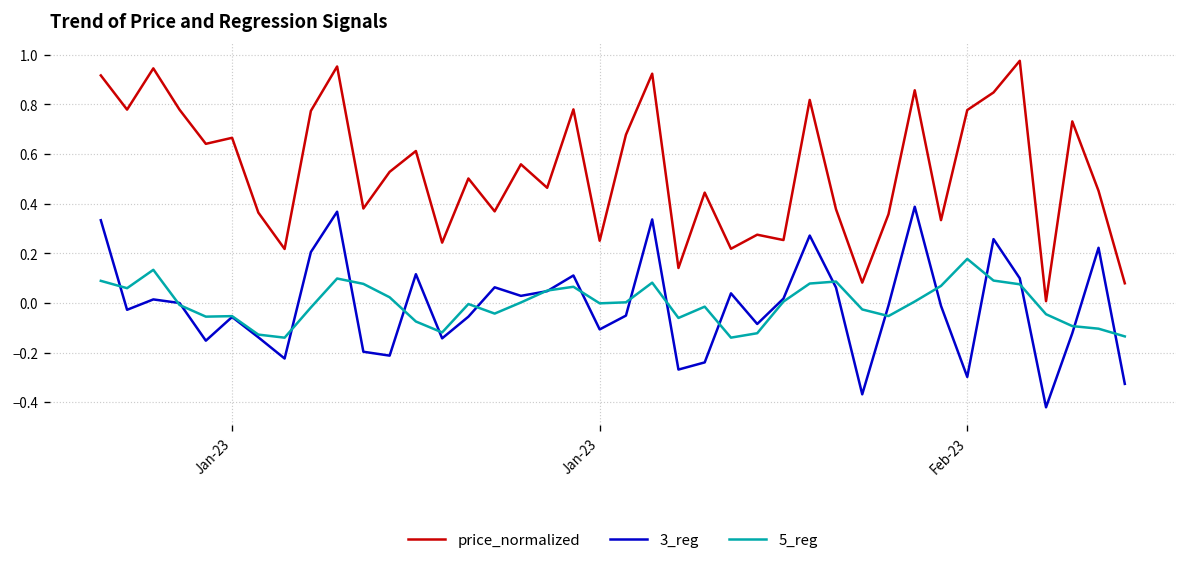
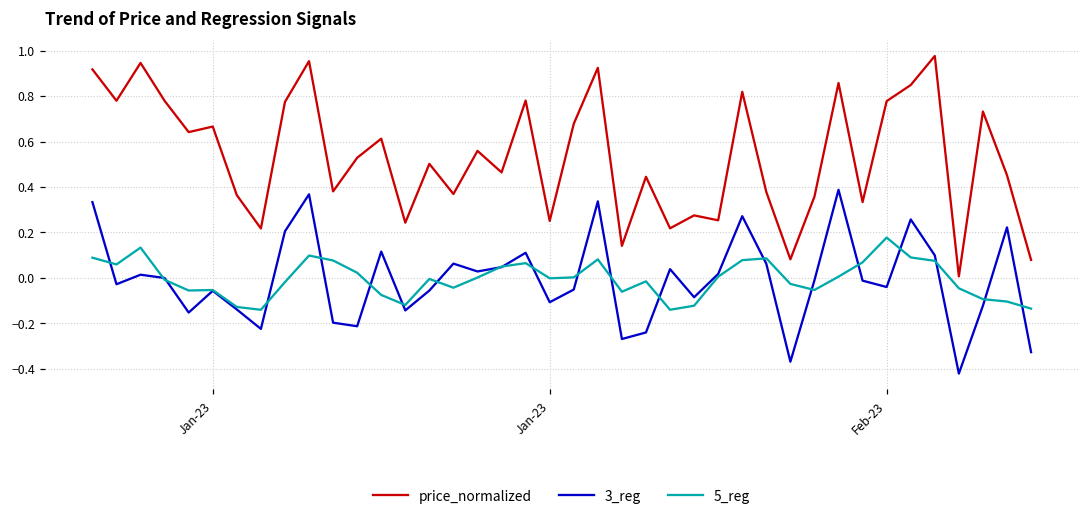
3_reg, Feb-23: -0.30 -> -0.04
